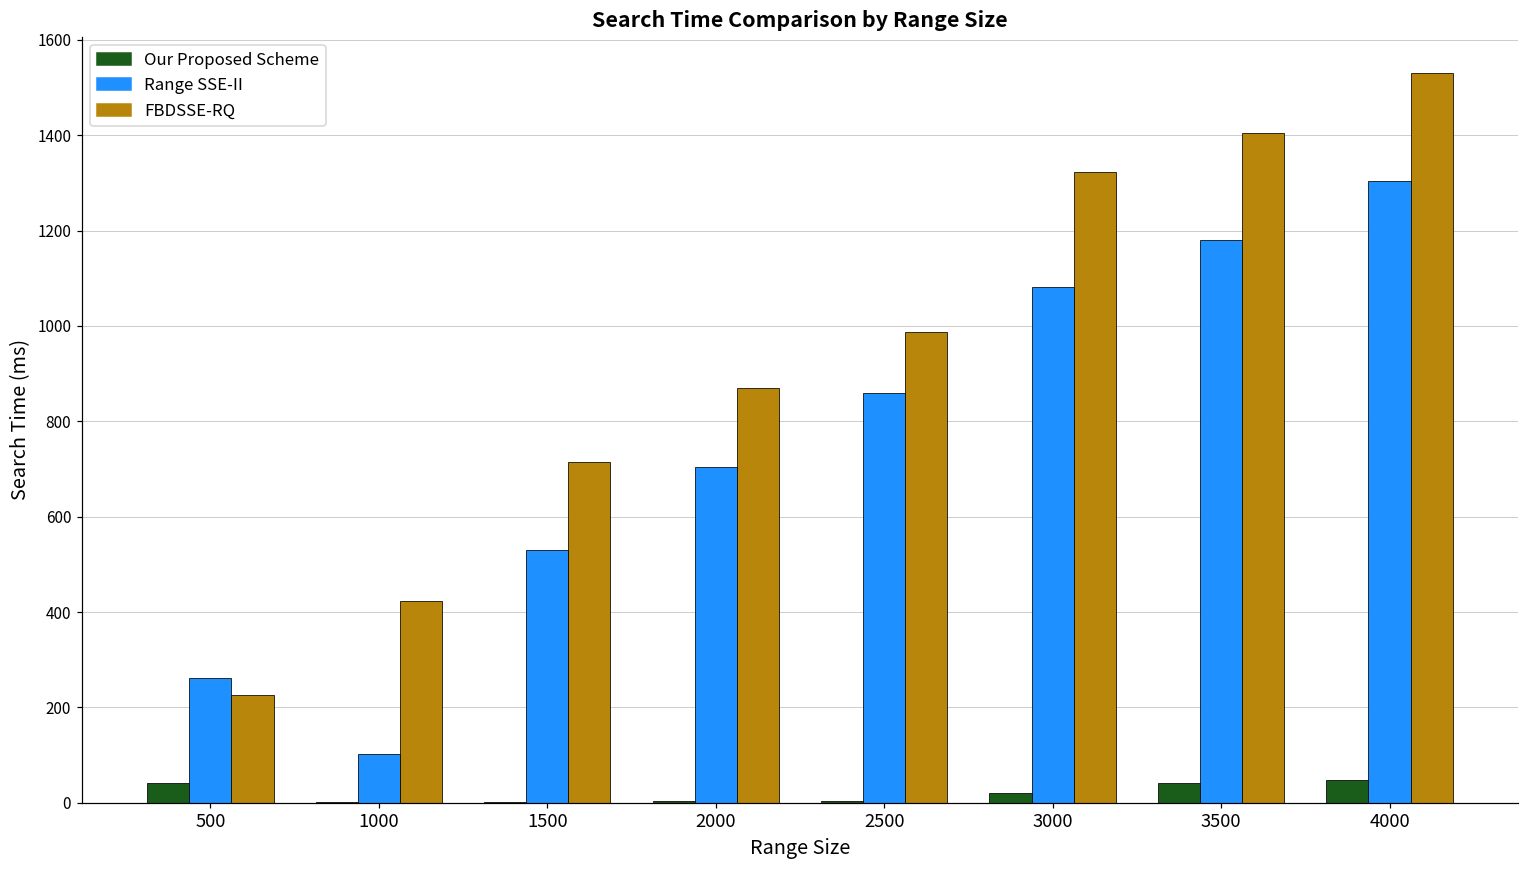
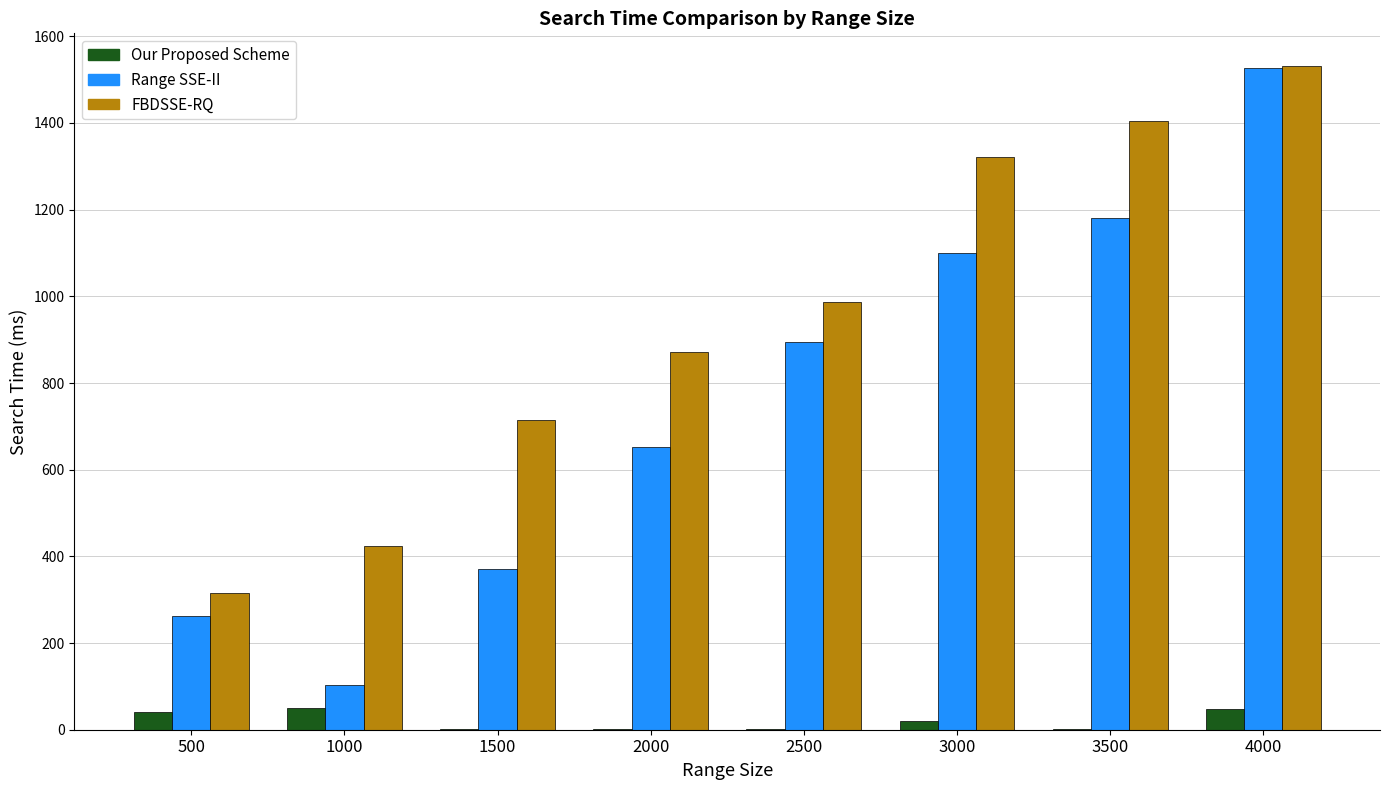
FBDSSE-RQ, 500: 230 -> 310
Our Proposed Scheme, 1000: 0 -> 50
Range SSE-II, 1500: 530 -> 370
Range SSE-II, 2000: 700 -> 650
Range SSE-II, 2500: 860 -> 890
Range SSE-II, 3000: 1080 -> 1100
Our Proposed Scheme, 3500: 40 -> 0
Range SSE-II, 4000: 1300 -> 1530
